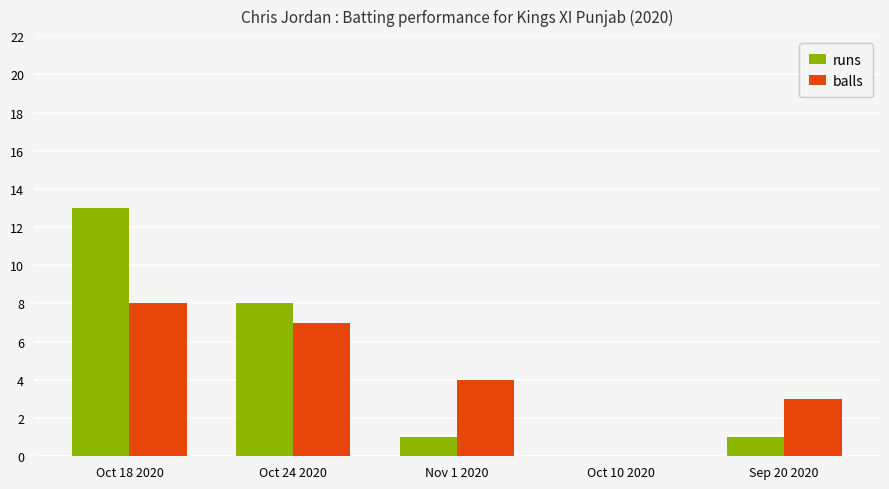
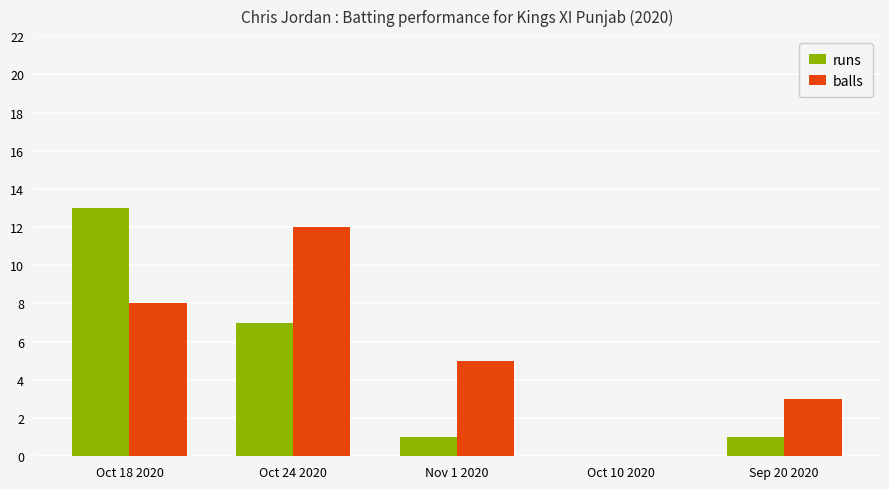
runs, Oct 24 2020: 8 -> 7
balls, Oct 24 2020: 7 -> 12
balls, Nov 1 2020: 4 -> 5
